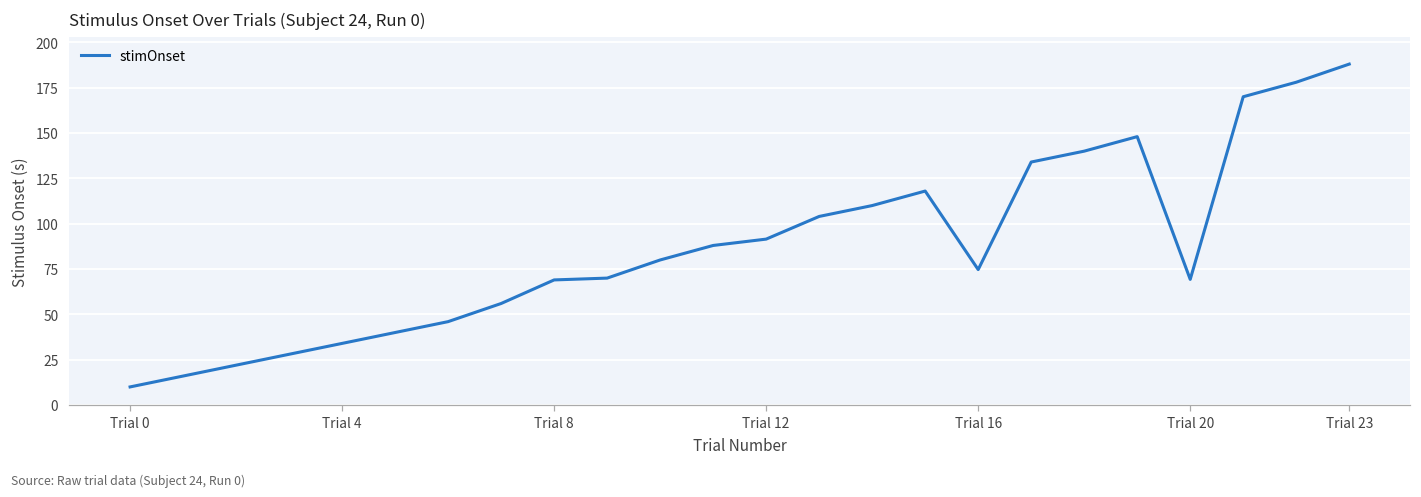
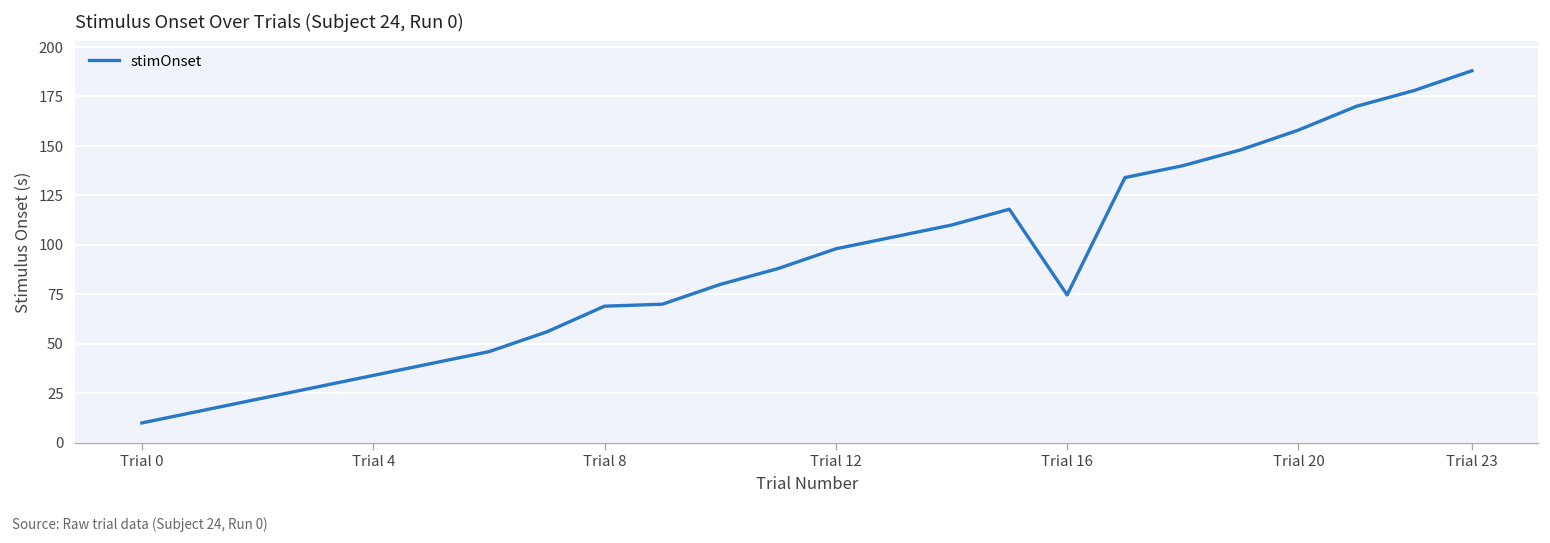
Trial 12: 92 -> 98
Trial 20: 69 -> 158
